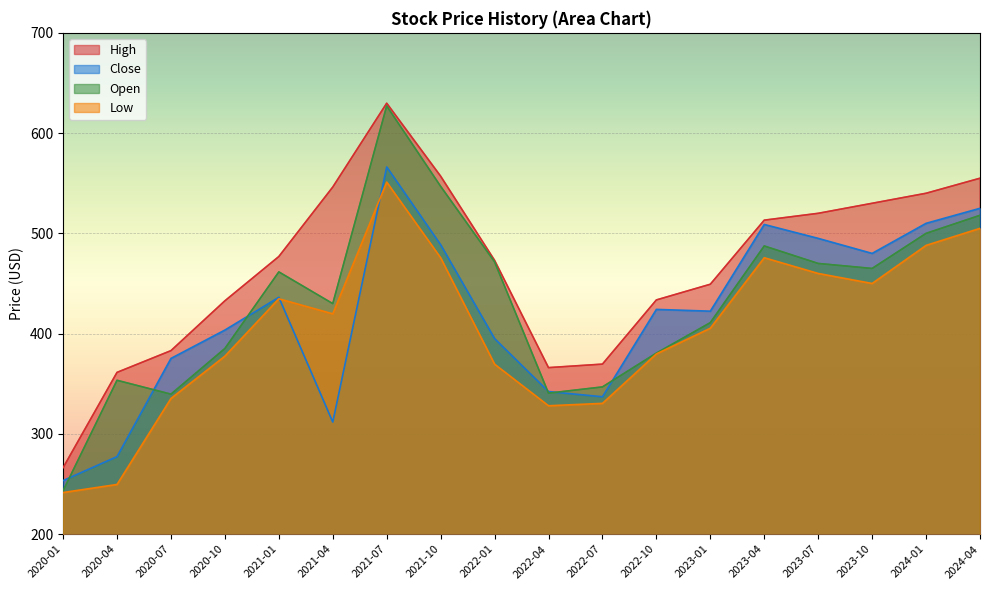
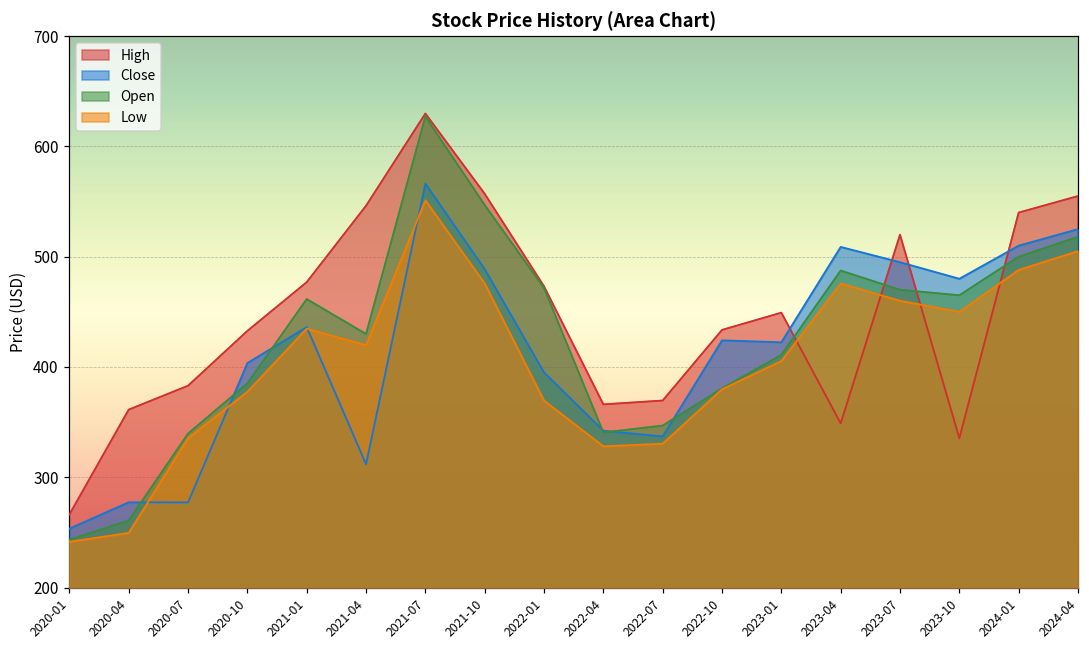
Open, 2020-04: 353 -> 261
Close, 2020-07: 375 -> 277
High, 2023-04: 513 -> 349
High, 2023-10: 530 -> 335
